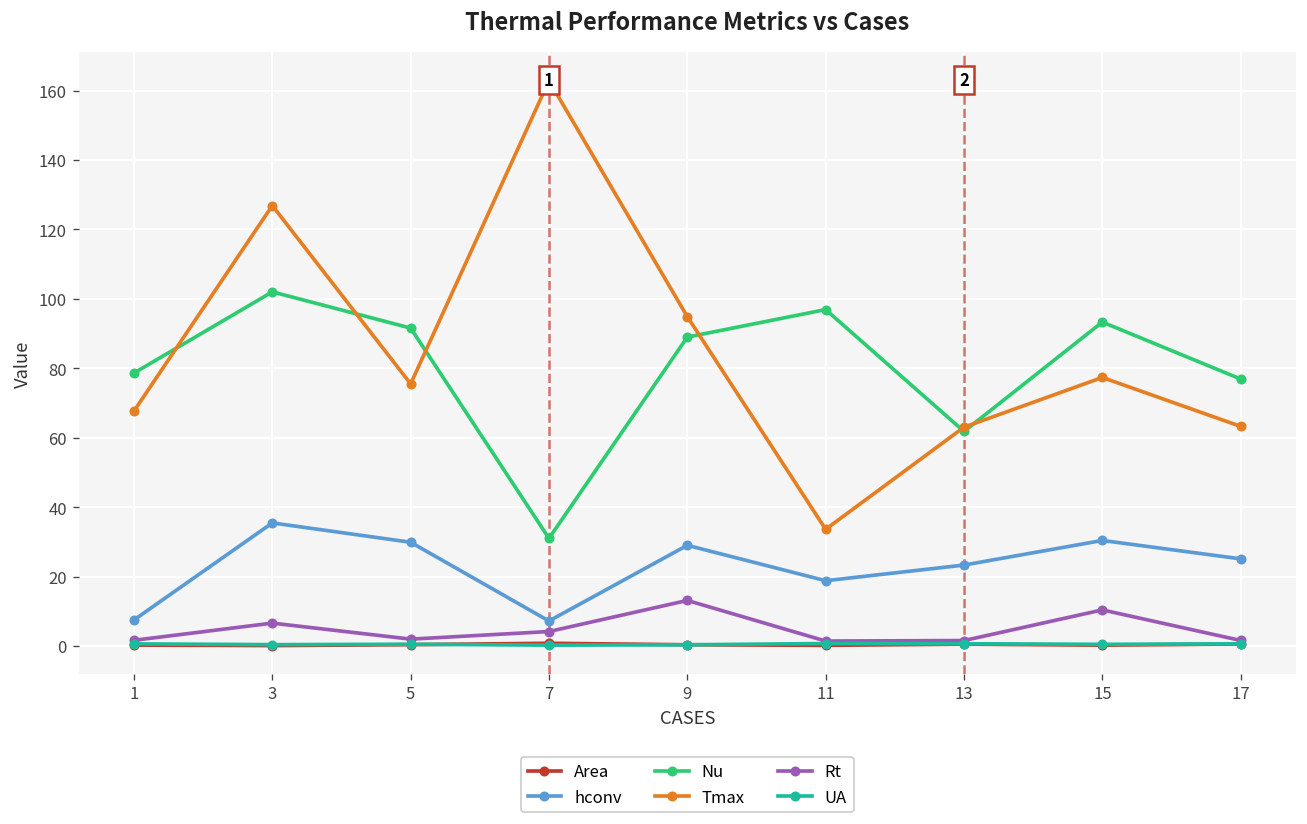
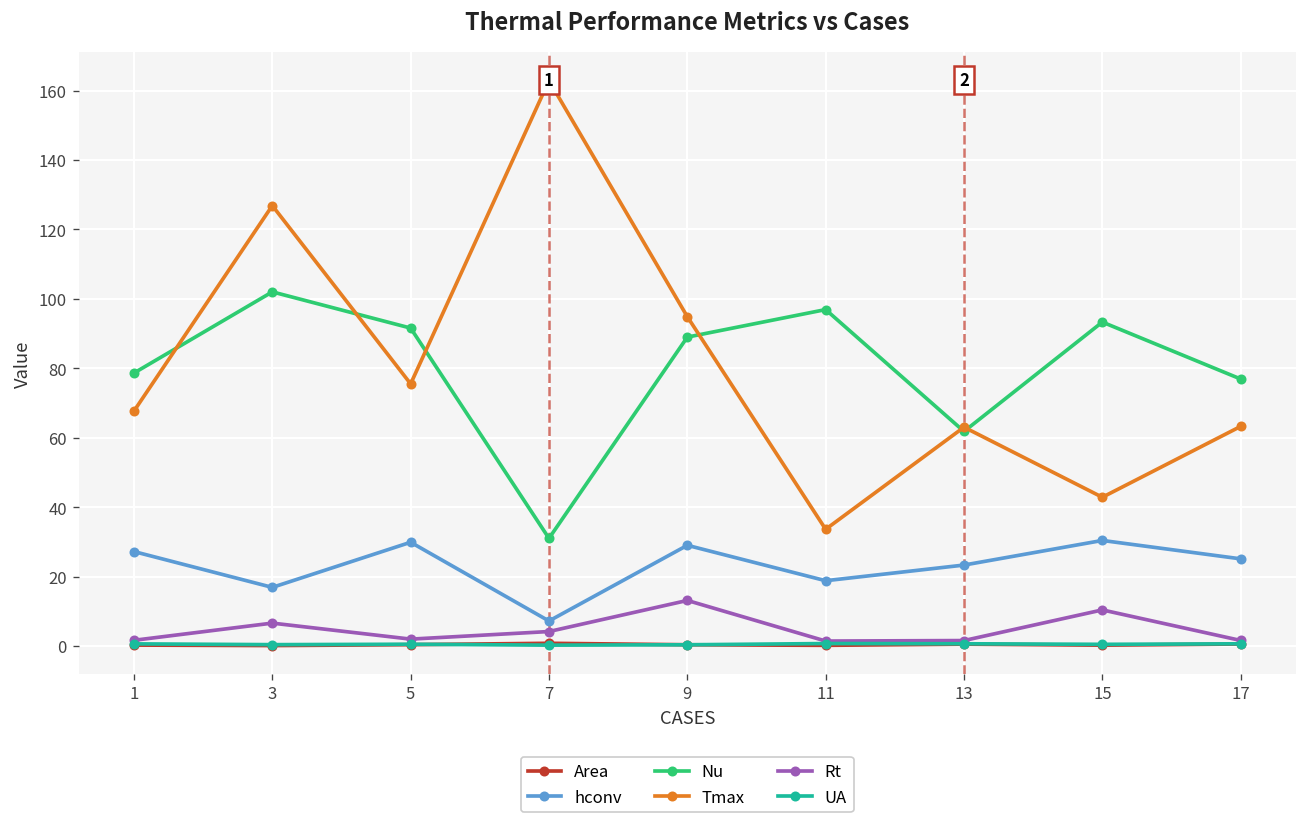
hconv, 1: 8 -> 27
hconv, 3: 35 -> 17
Tmax, 15: 77 -> 43
